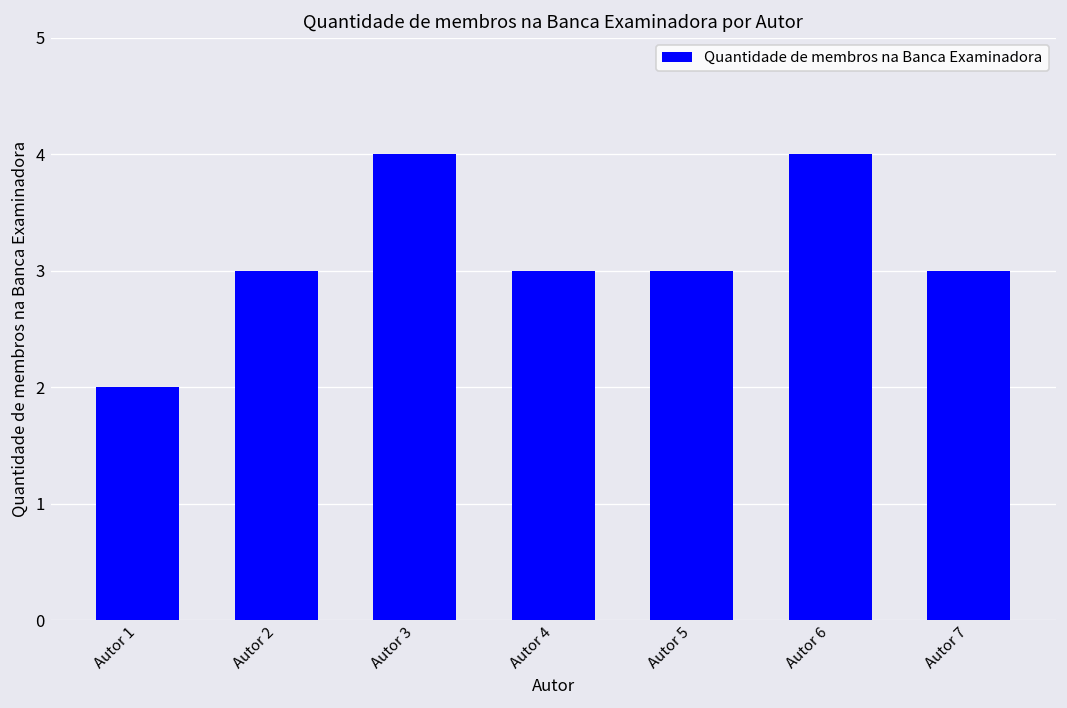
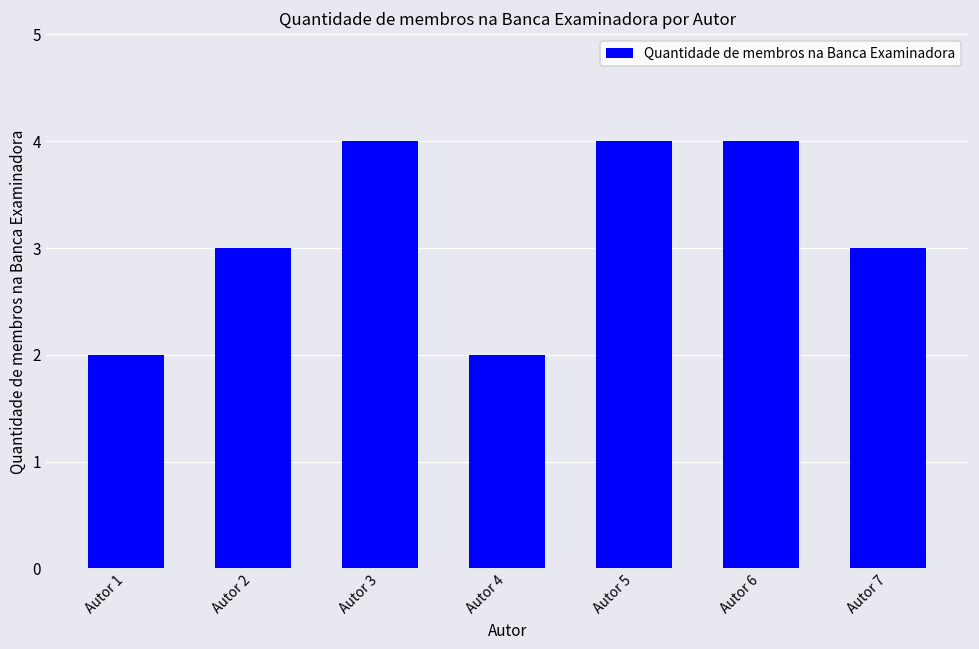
Autor 4: 3 -> 2
Autor 5: 3 -> 4
